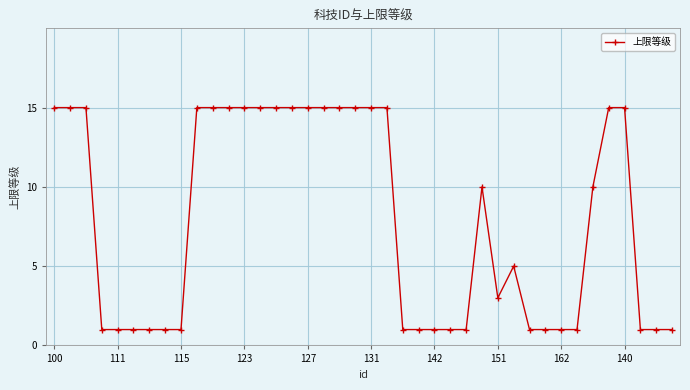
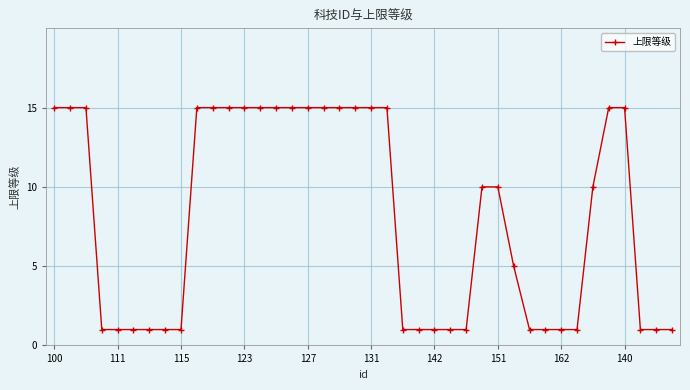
151: 3 -> 10
